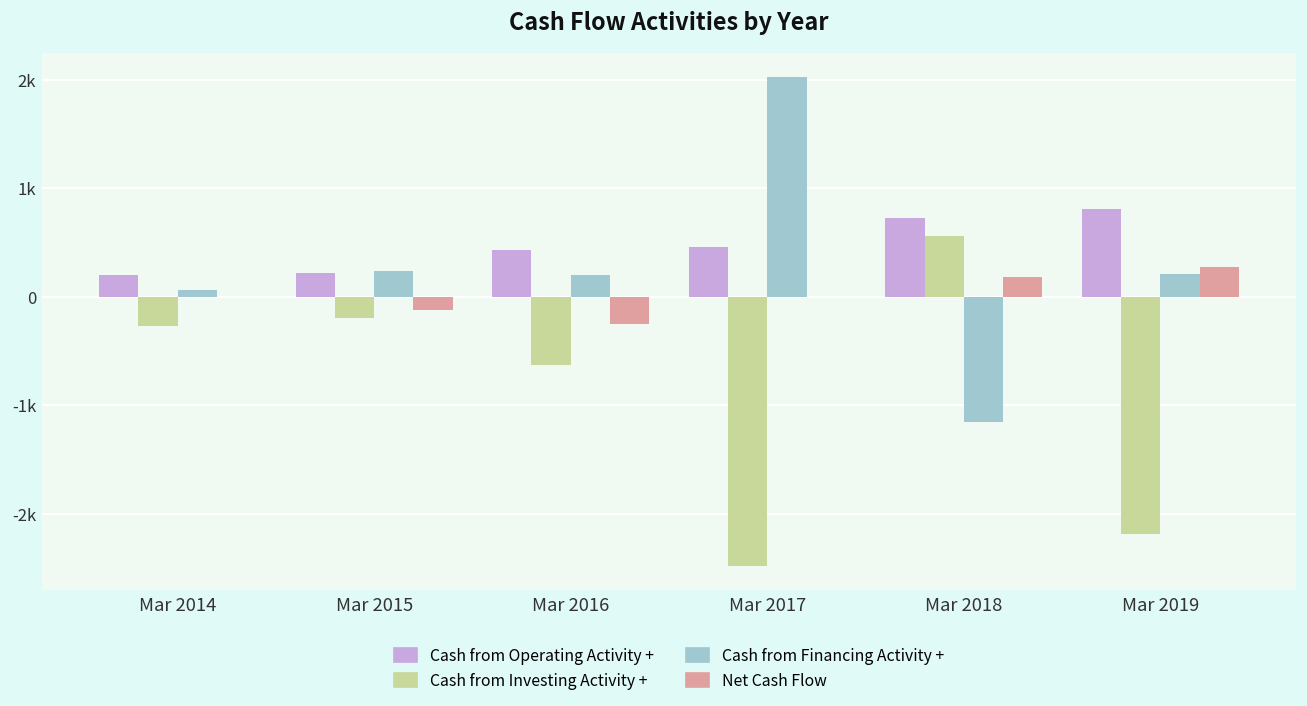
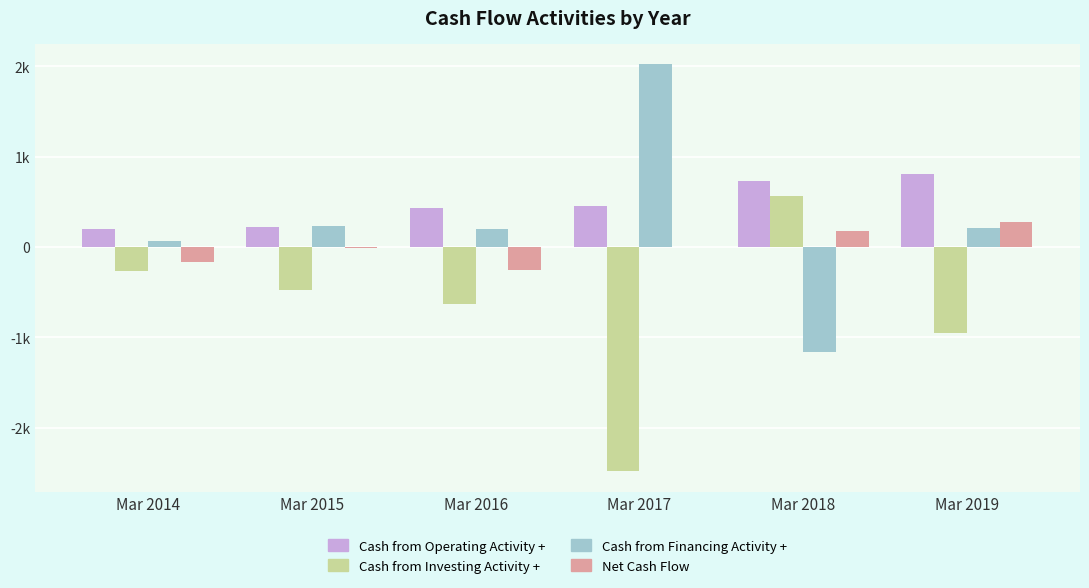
Net Cash Flow, Mar 2014: 0 -> -200
Cash from Investing Activity +, Mar 2015: -200 -> -500
Net Cash Flow, Mar 2015: -100 -> 0
Cash from Investing Activity +, Mar 2019: -2200 -> -1000
